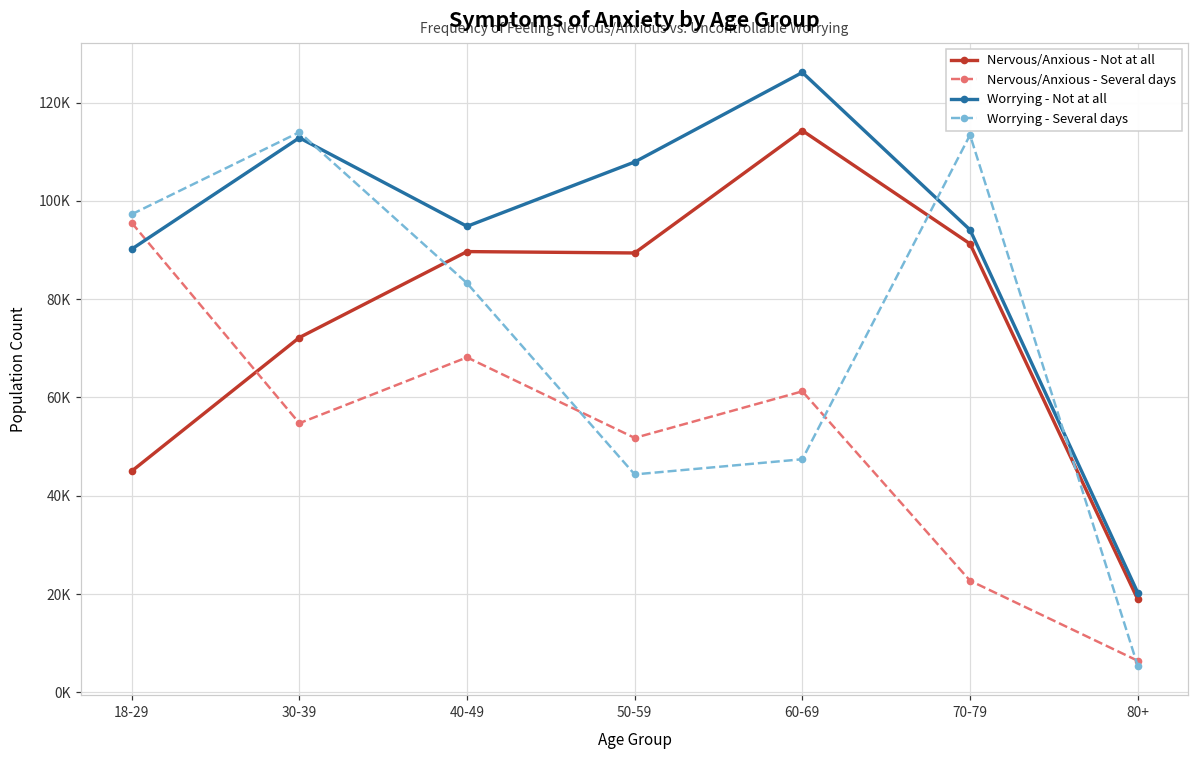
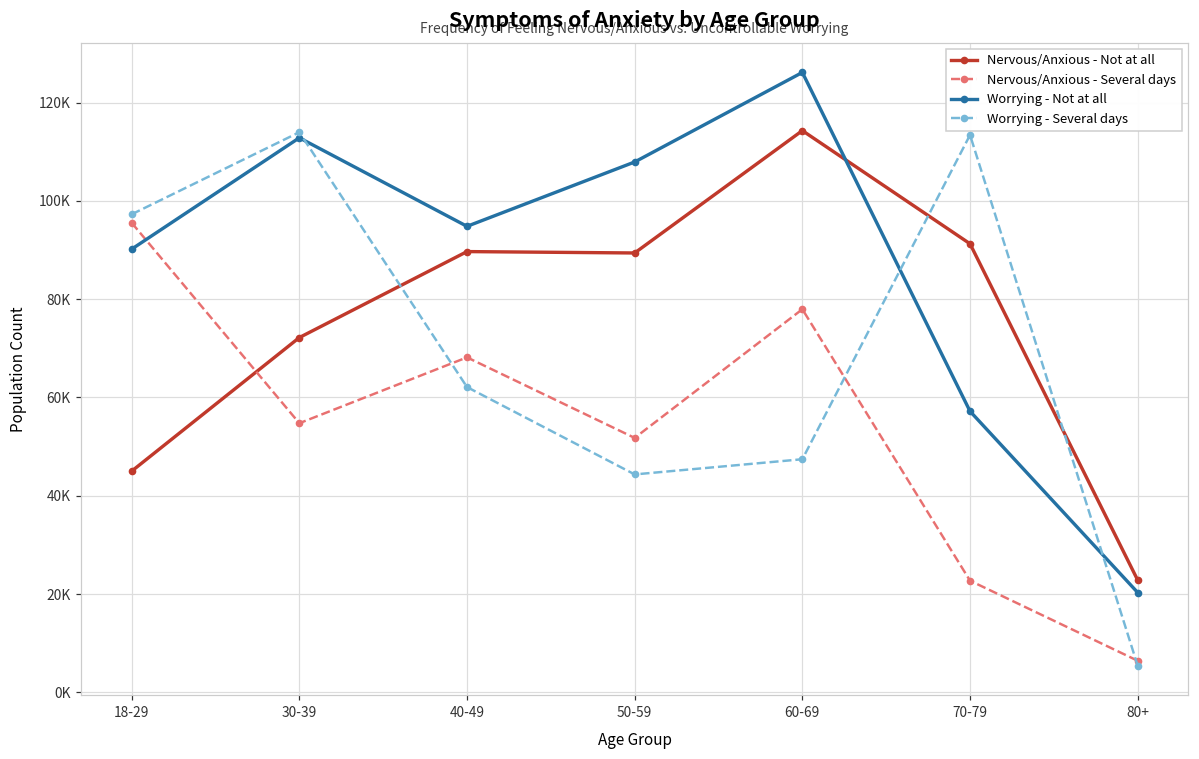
Worrying - Several days, 40-49: 83000 -> 62000
Nervous/Anxious - Several days, 60-69: 61000 -> 78000
Worrying - Not at all, 70-79: 94000 -> 57000
Nervous/Anxious - Not at all, 80+: 19000 -> 23000
